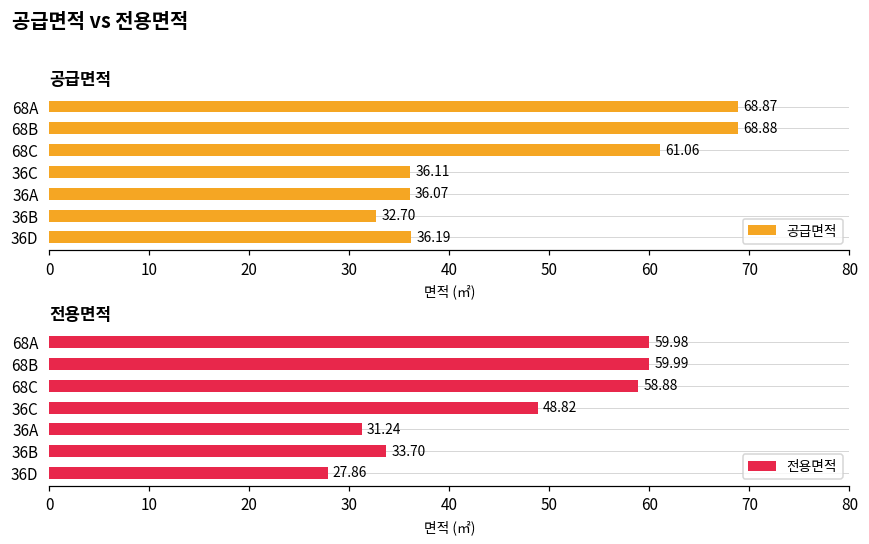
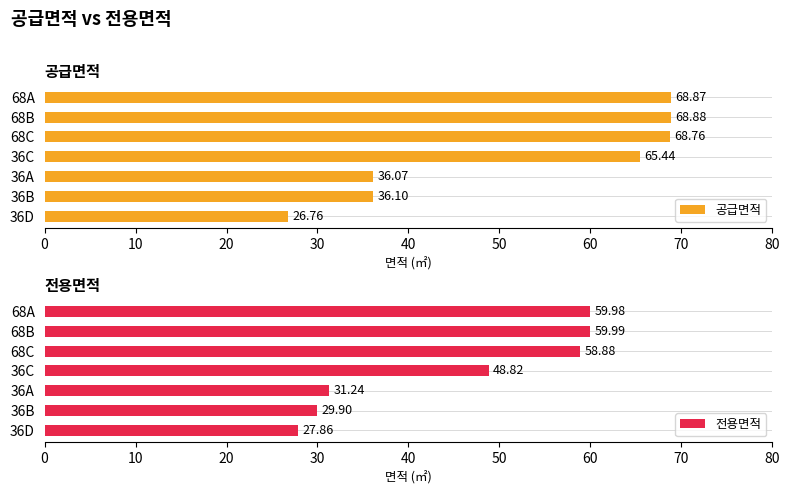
공급면적, 68C: 61.06 -> 68.76
공급면적, 36C: 36.11 -> 65.44
공급면적, 36B: 32.70 -> 36.10
공급면적, 36D: 36.19 -> 26.76
전용면적, 36B: 33.70 -> 29.90
